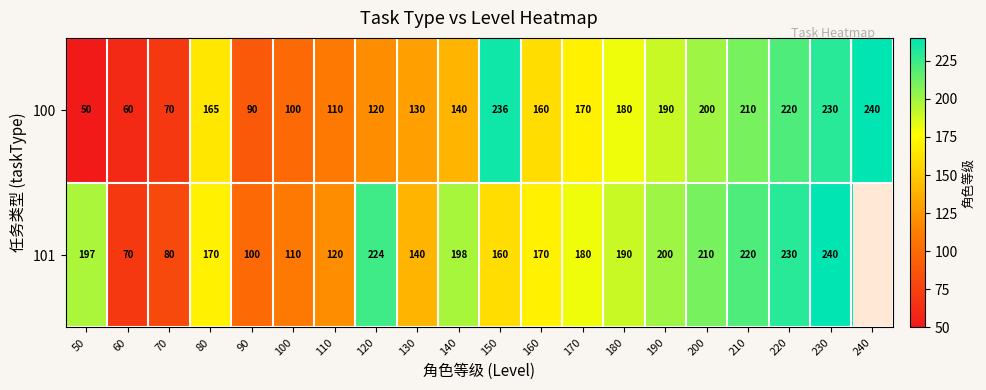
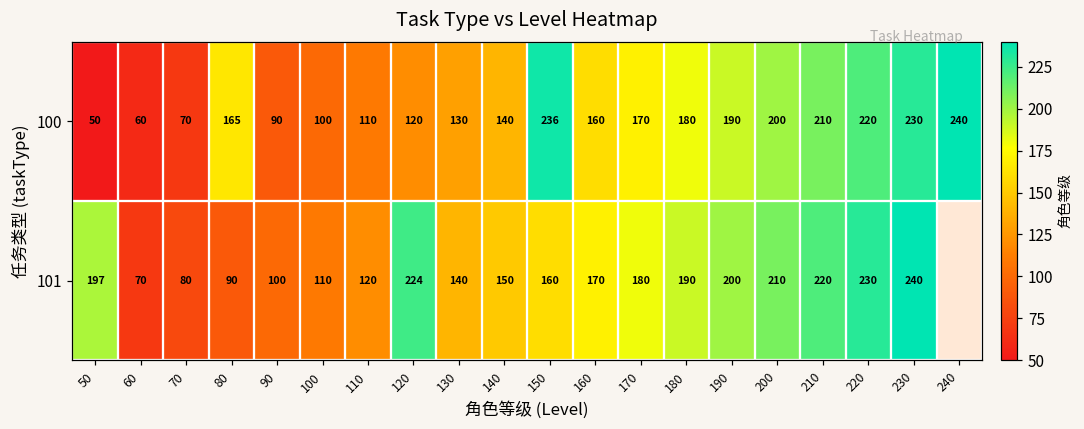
101, 80: 170 -> 90
101, 140: 198 -> 150
